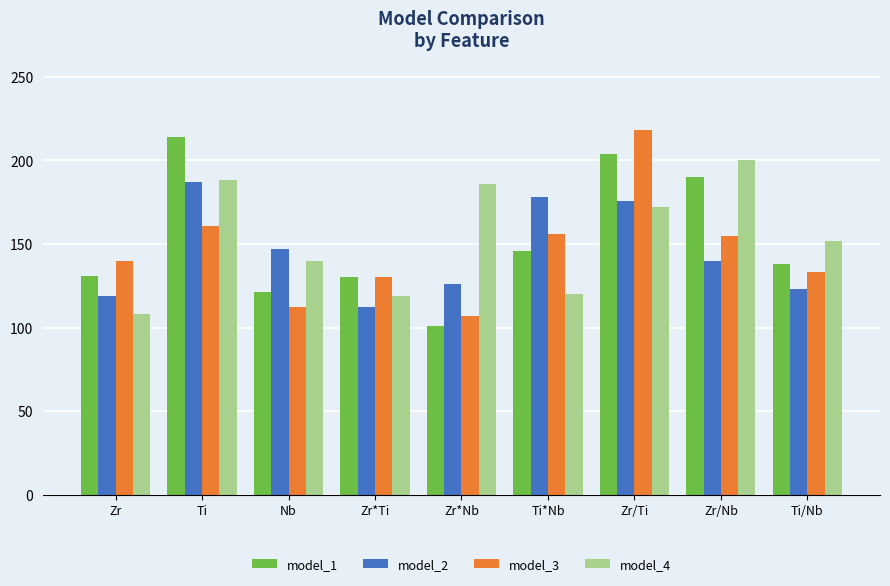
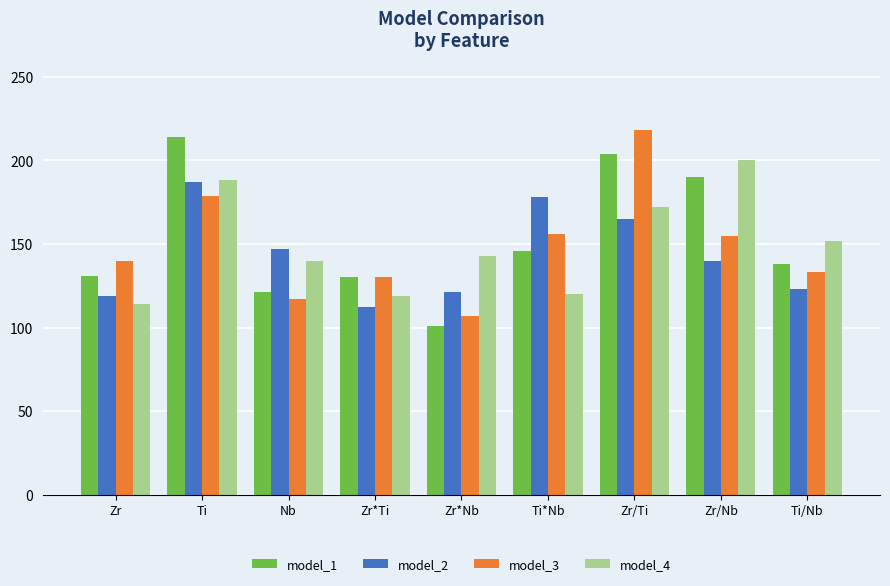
model_4, Zr: 108 -> 114
model_3, Ti: 161 -> 179
model_3, Nb: 112 -> 117
model_2, Zr*Nb: 126 -> 121
model_4, Zr*Nb: 186 -> 143
model_2, Zr/Ti: 176 -> 165
